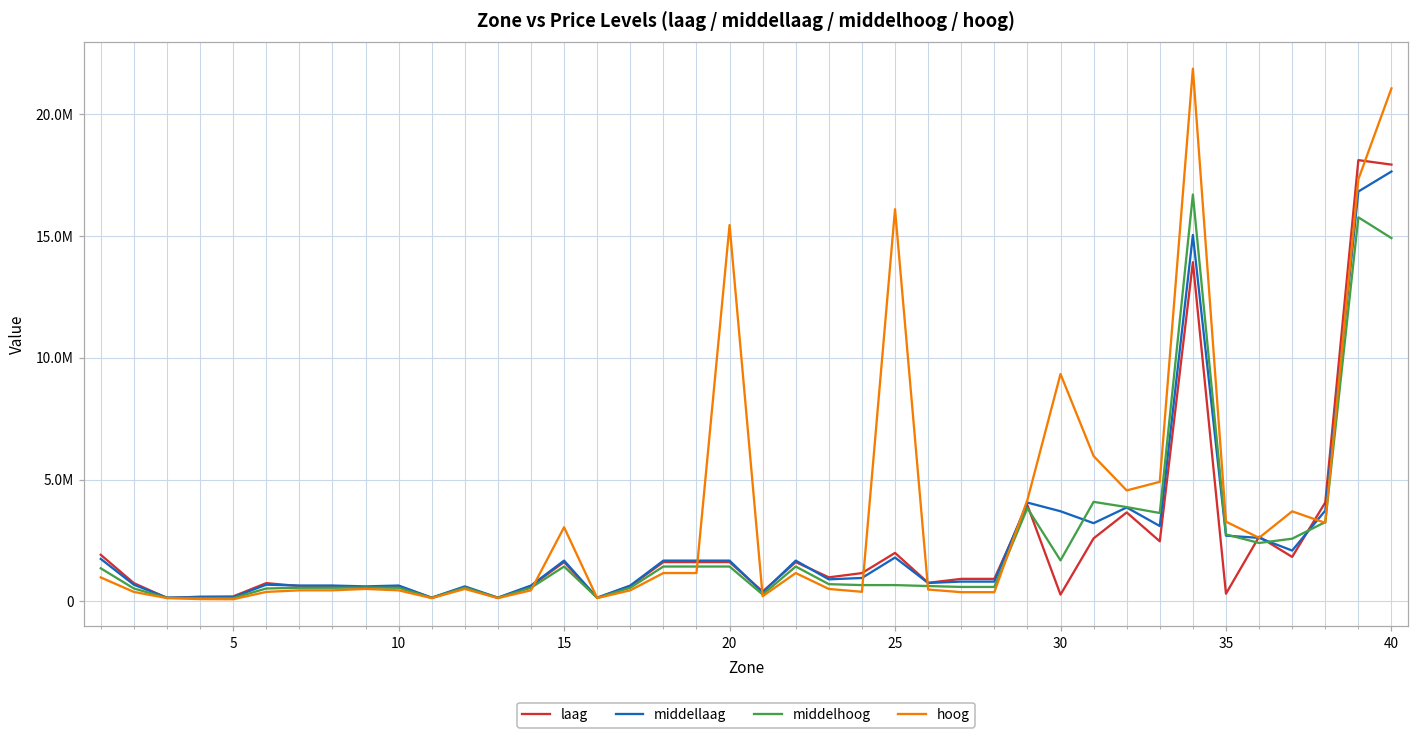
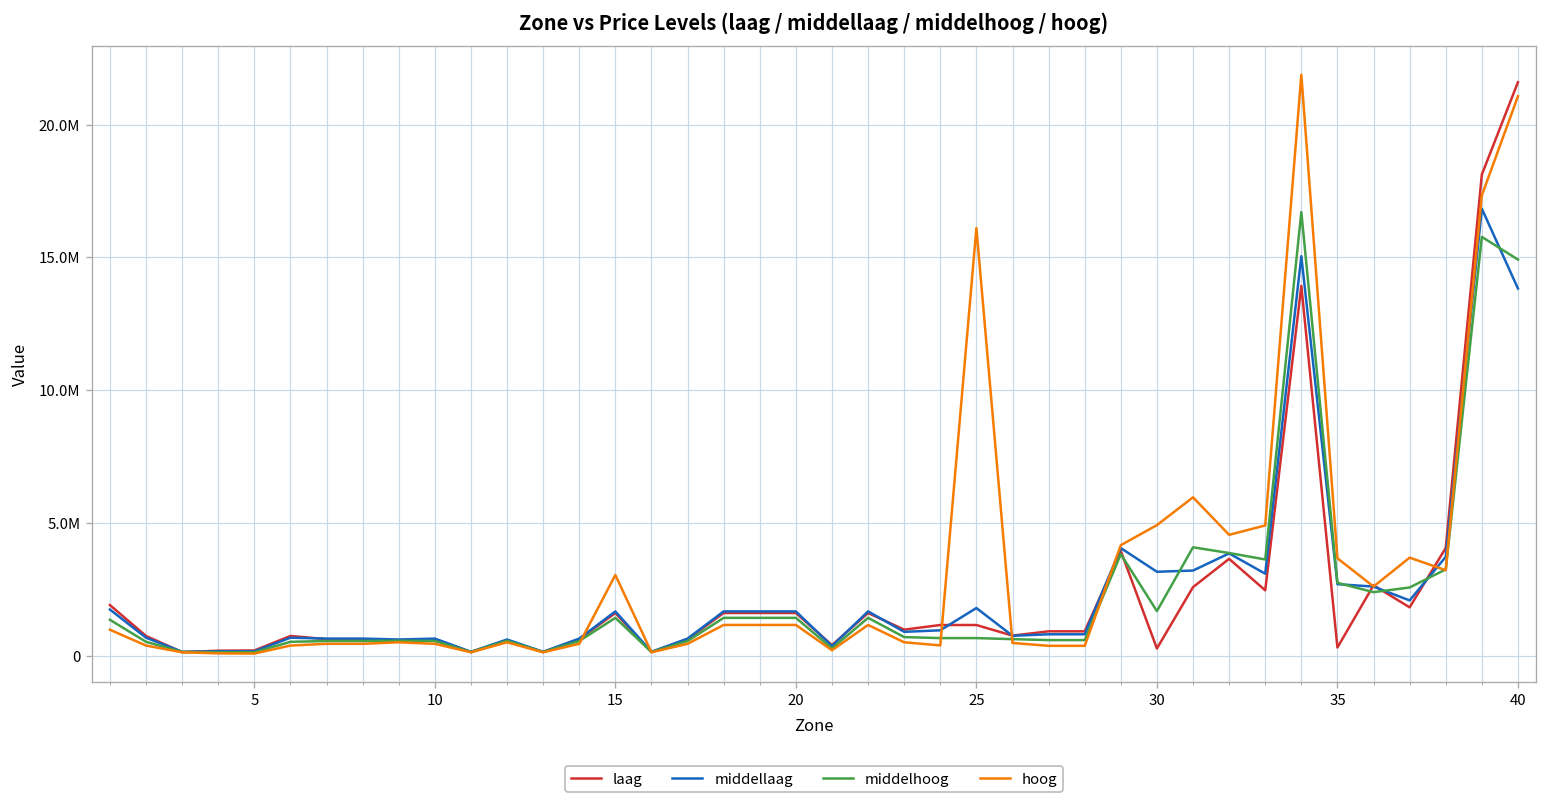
hoog, 20: 15500000 -> 1200000
laag, 25: 2000000 -> 1200000
middellaag, 30: 3700000 -> 3200000
hoog, 30: 9300000 -> 4900000
hoog, 35: 3300000 -> 3700000
laag, 40: 17900000 -> 21600000
middellaag, 40: 17700000 -> 13800000
